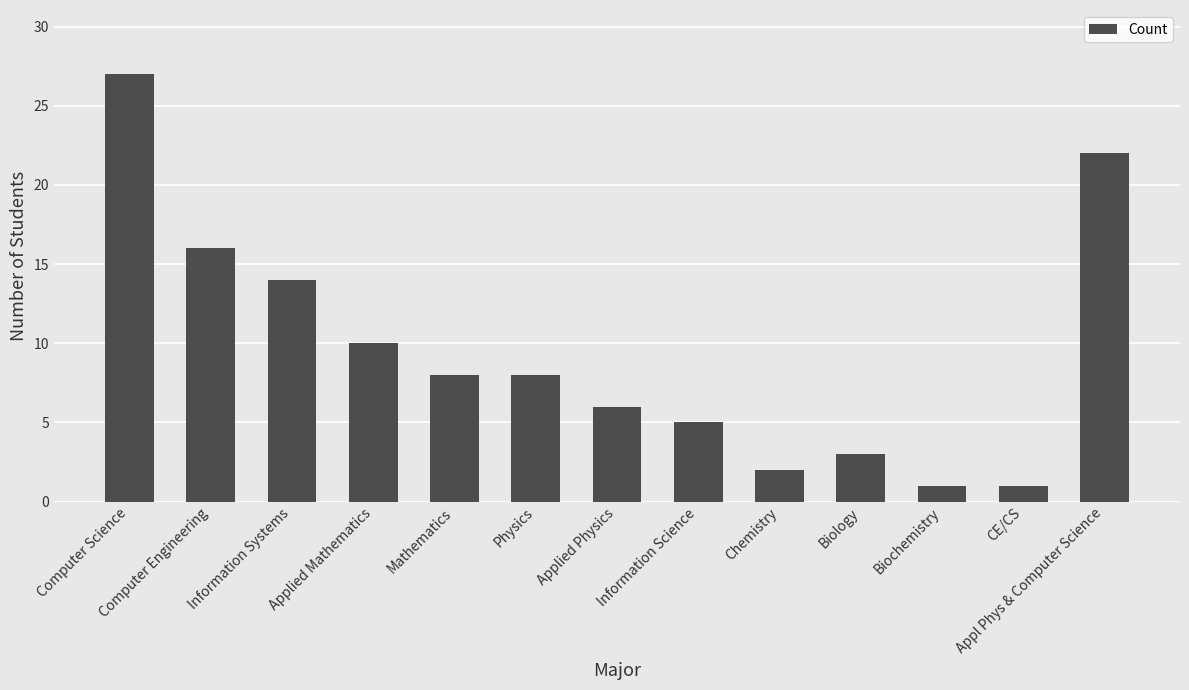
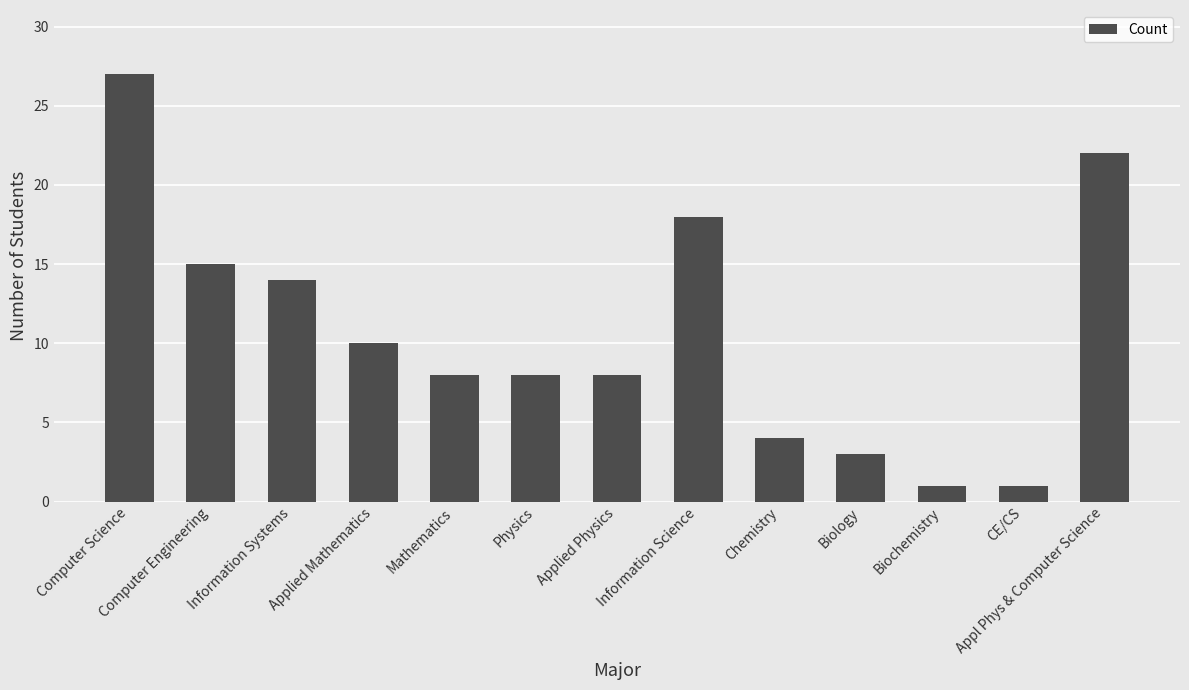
Computer Engineering: 16 -> 15
Applied Physics: 6 -> 8
Information Science: 5 -> 18
Chemistry: 2 -> 4
